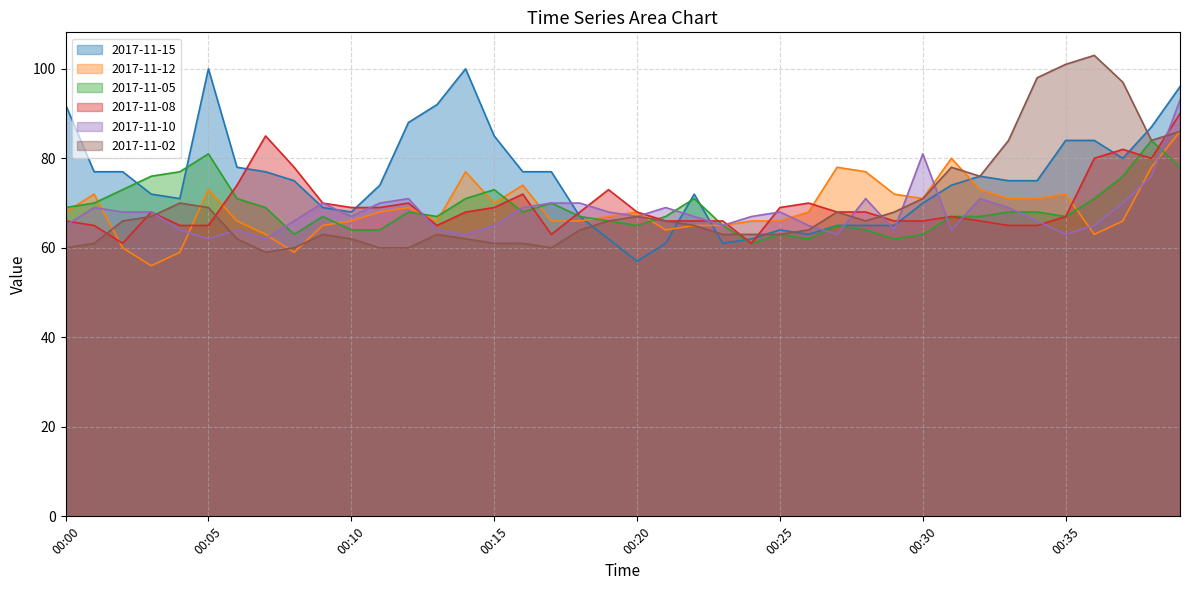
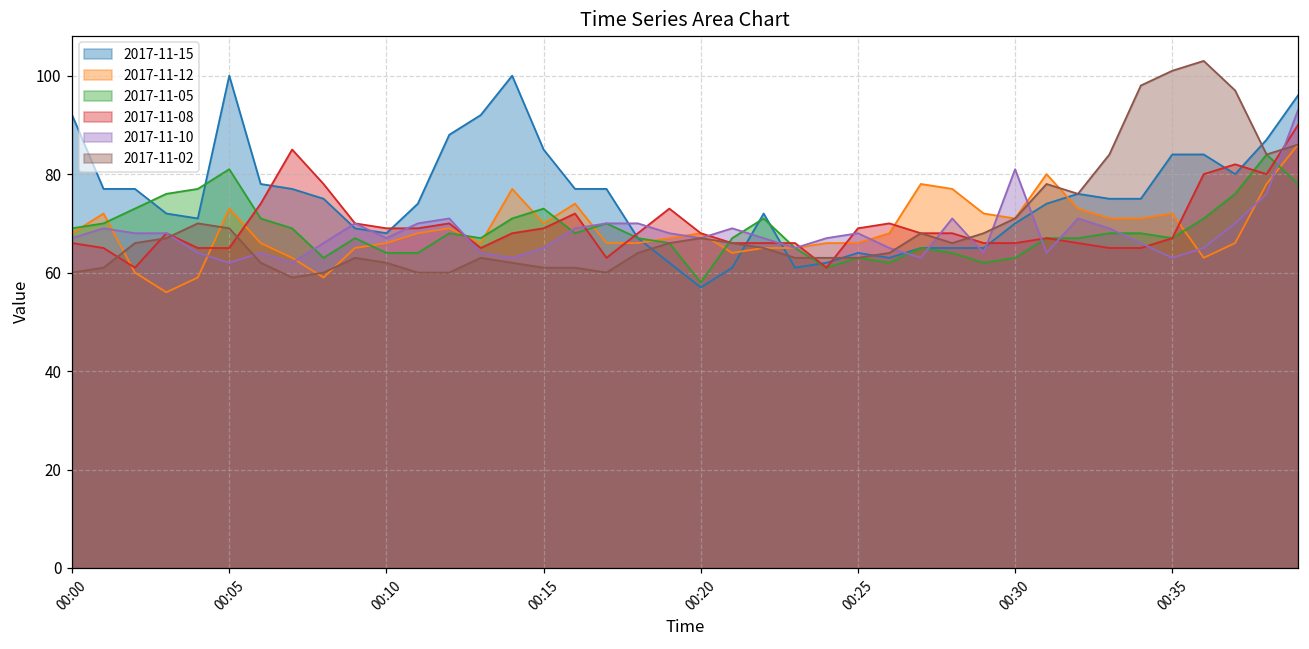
2017-11-10, 00:00: 65 -> 67
2017-11-05, 00:20: 65 -> 58
